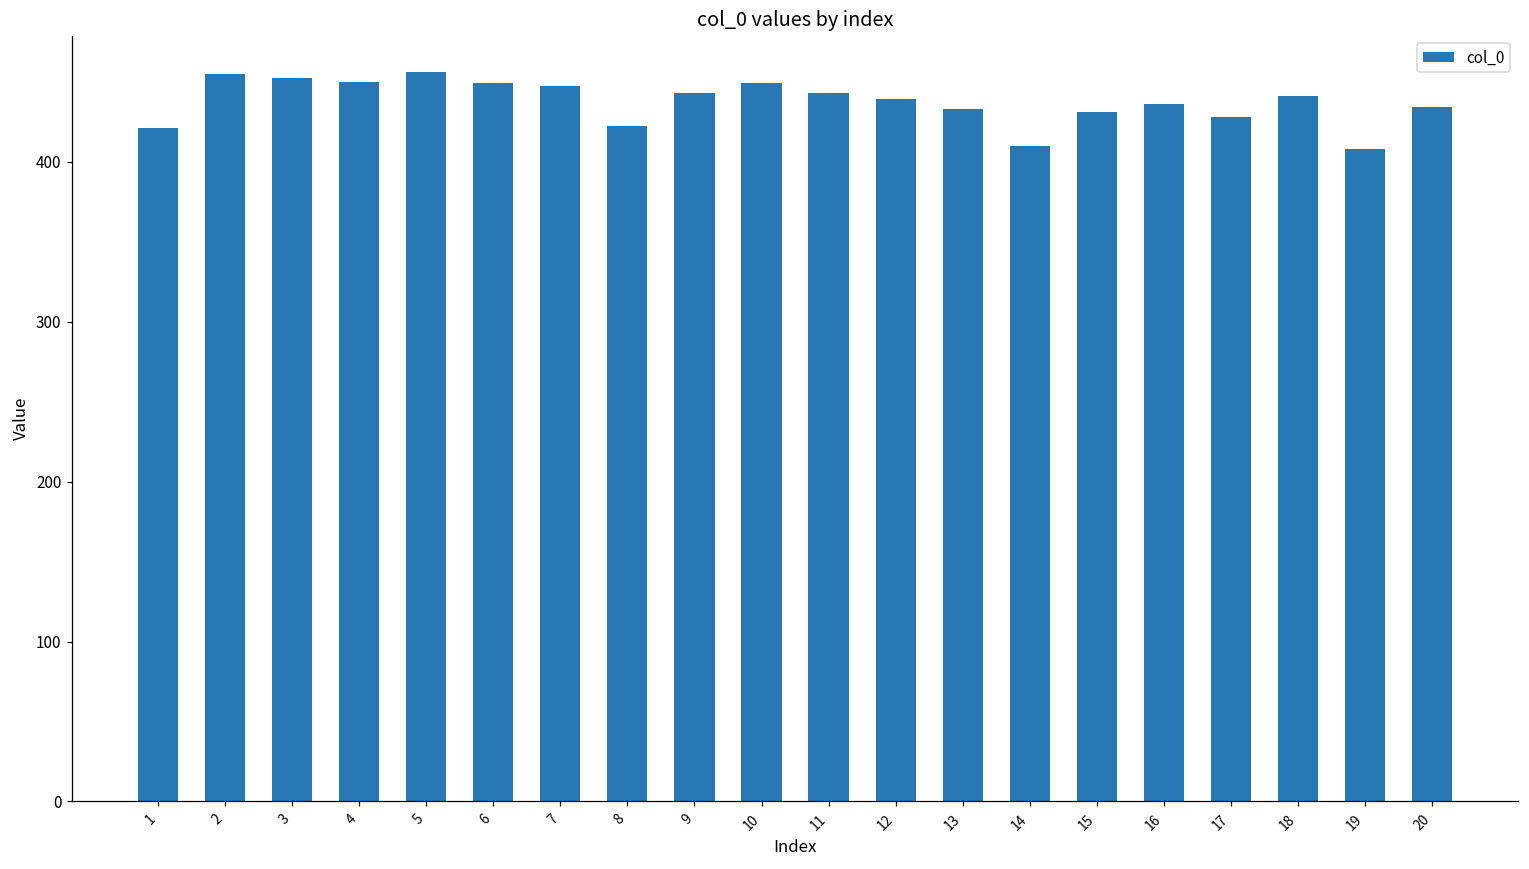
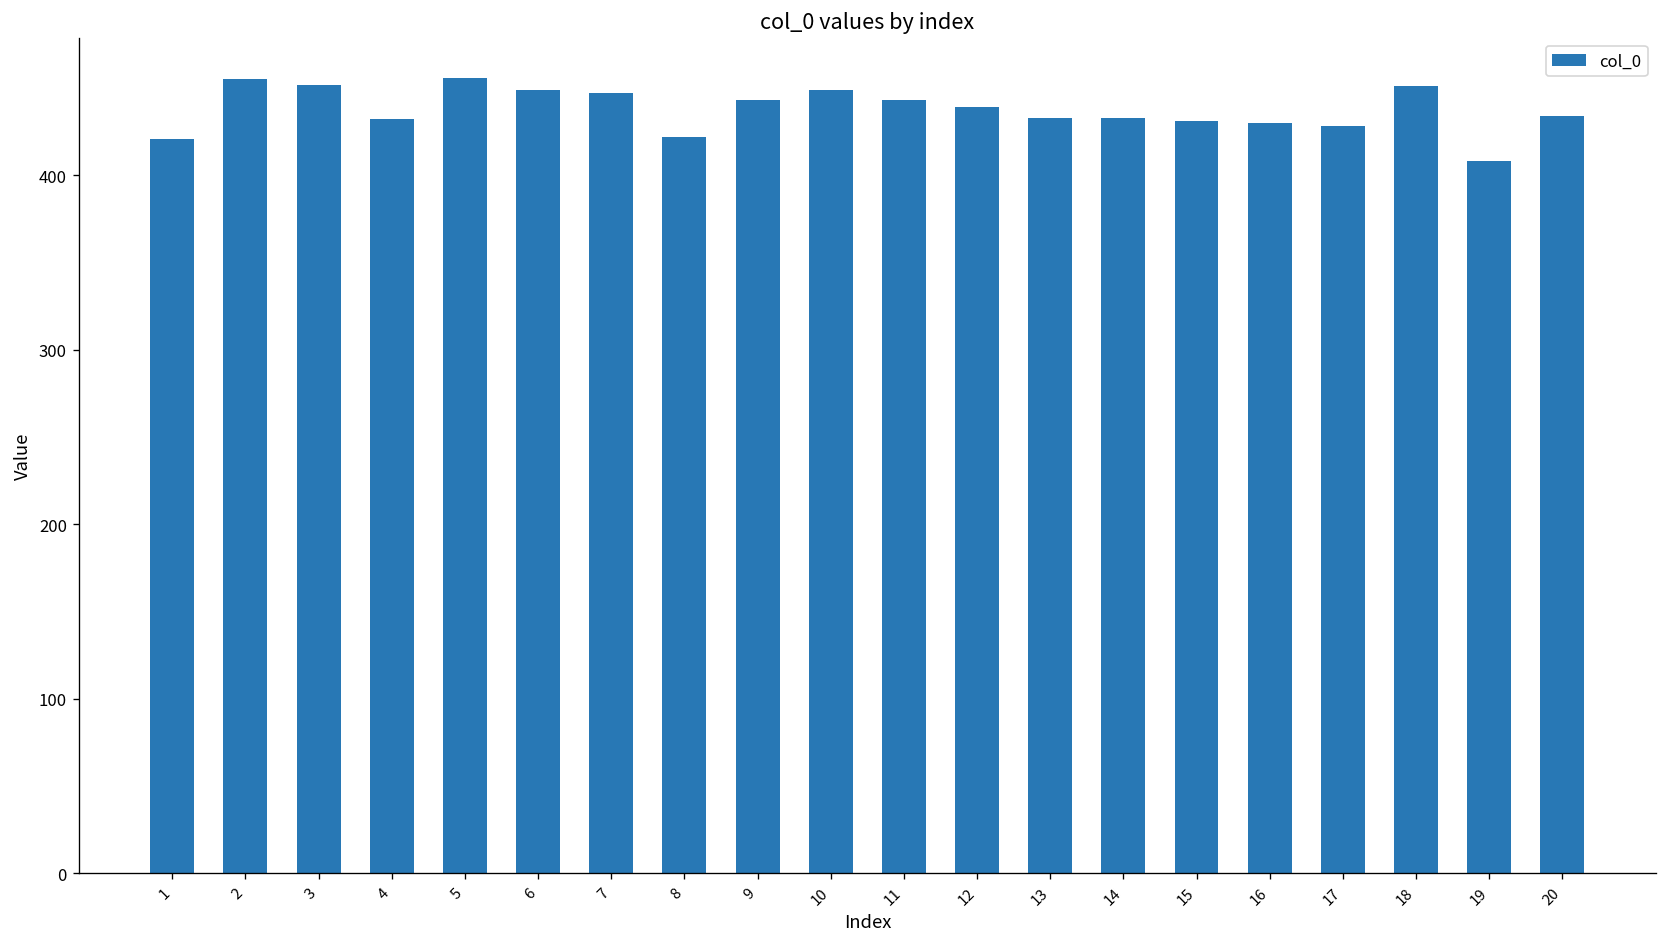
4: 450 -> 432
14: 410 -> 433
16: 436 -> 430
18: 441 -> 451
